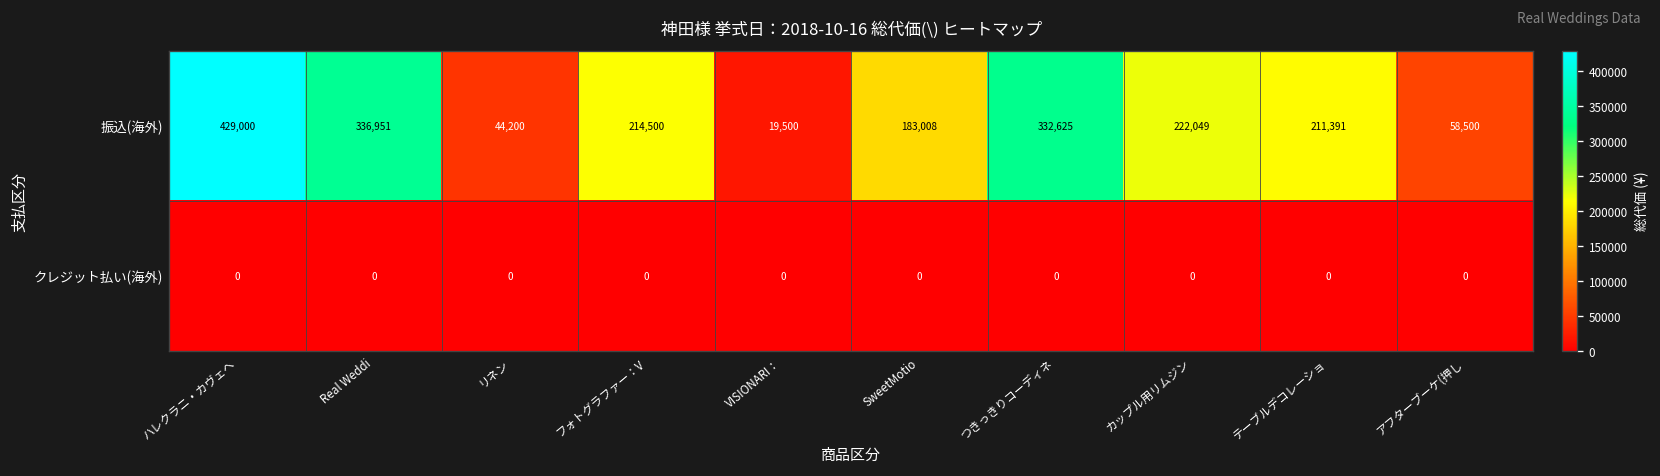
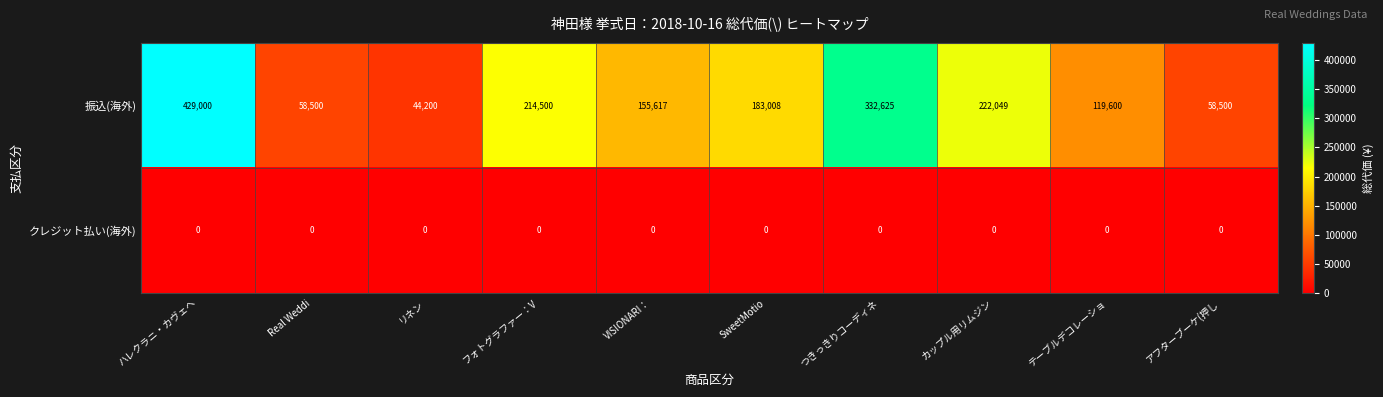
振込(海外), Real Weddi: 336,951 -> 58,500
振込(海外), VISIONARI：: 19,500 -> 155,617
振込(海外), テーブルデコレーショ: 211,391 -> 119,600
